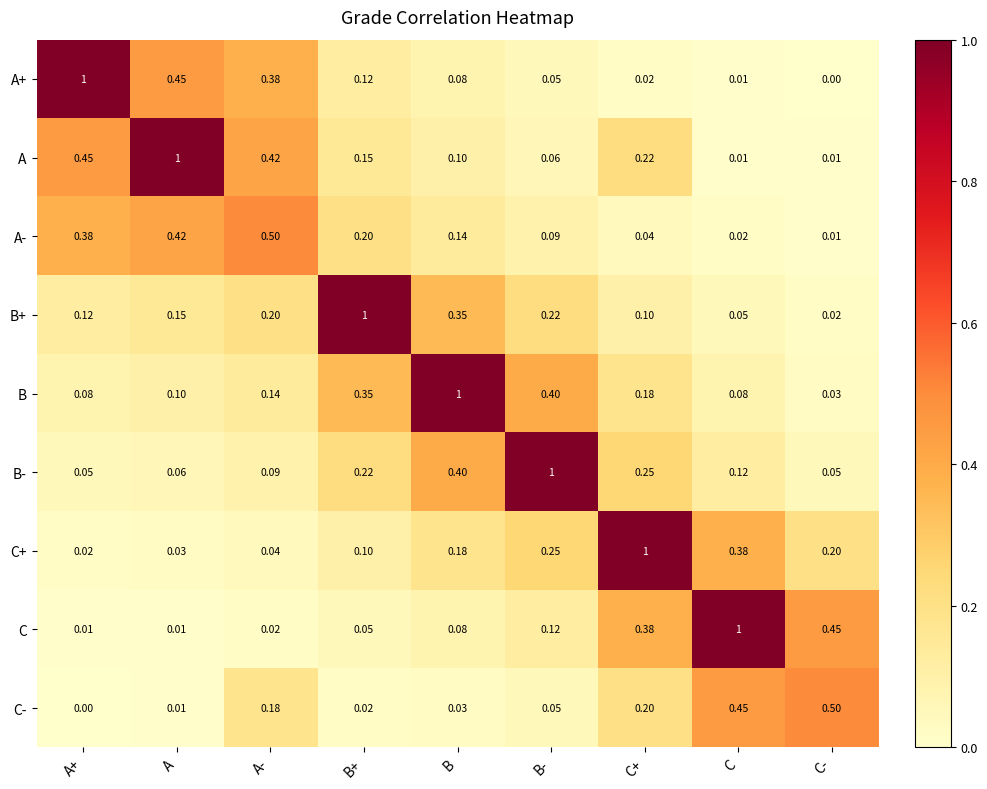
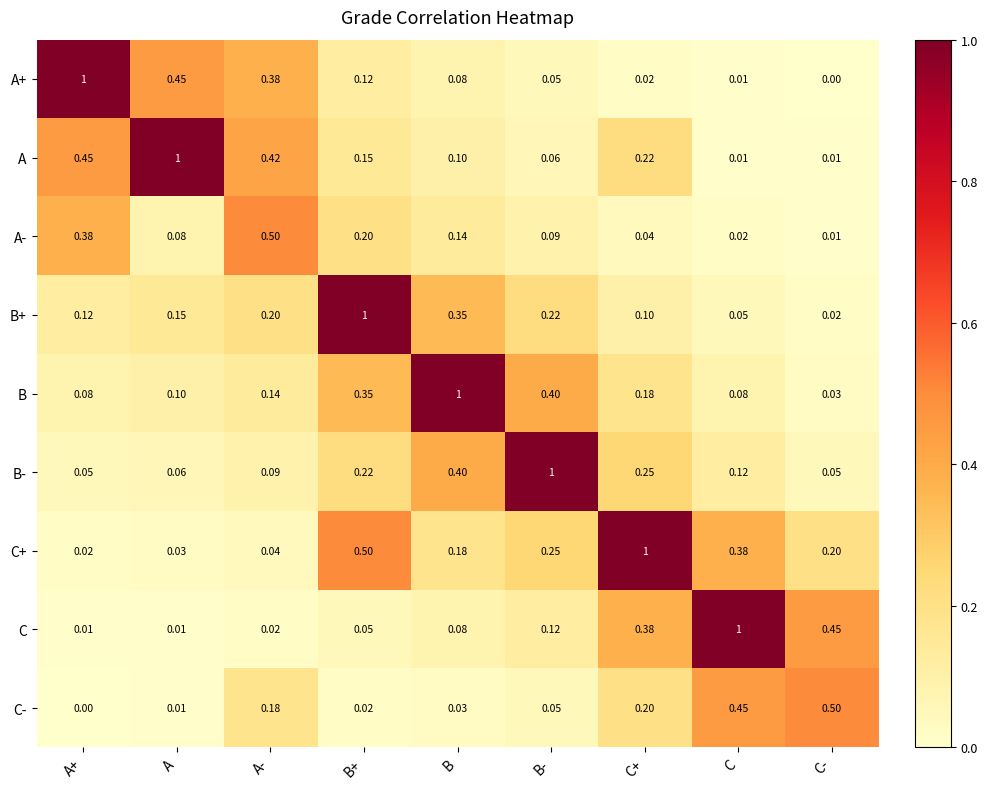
A-, A: 0.42 -> 0.08
C+, B+: 0.10 -> 0.50
